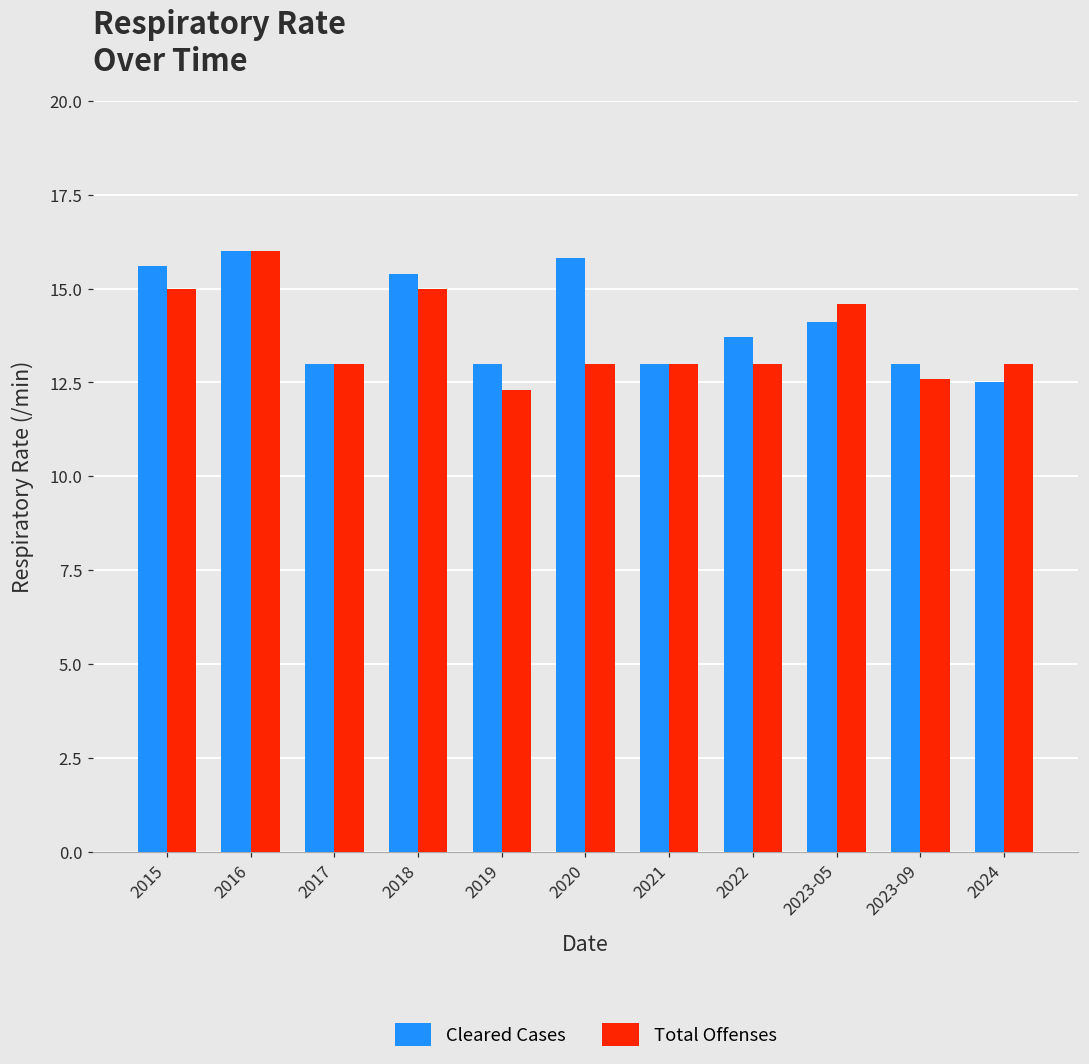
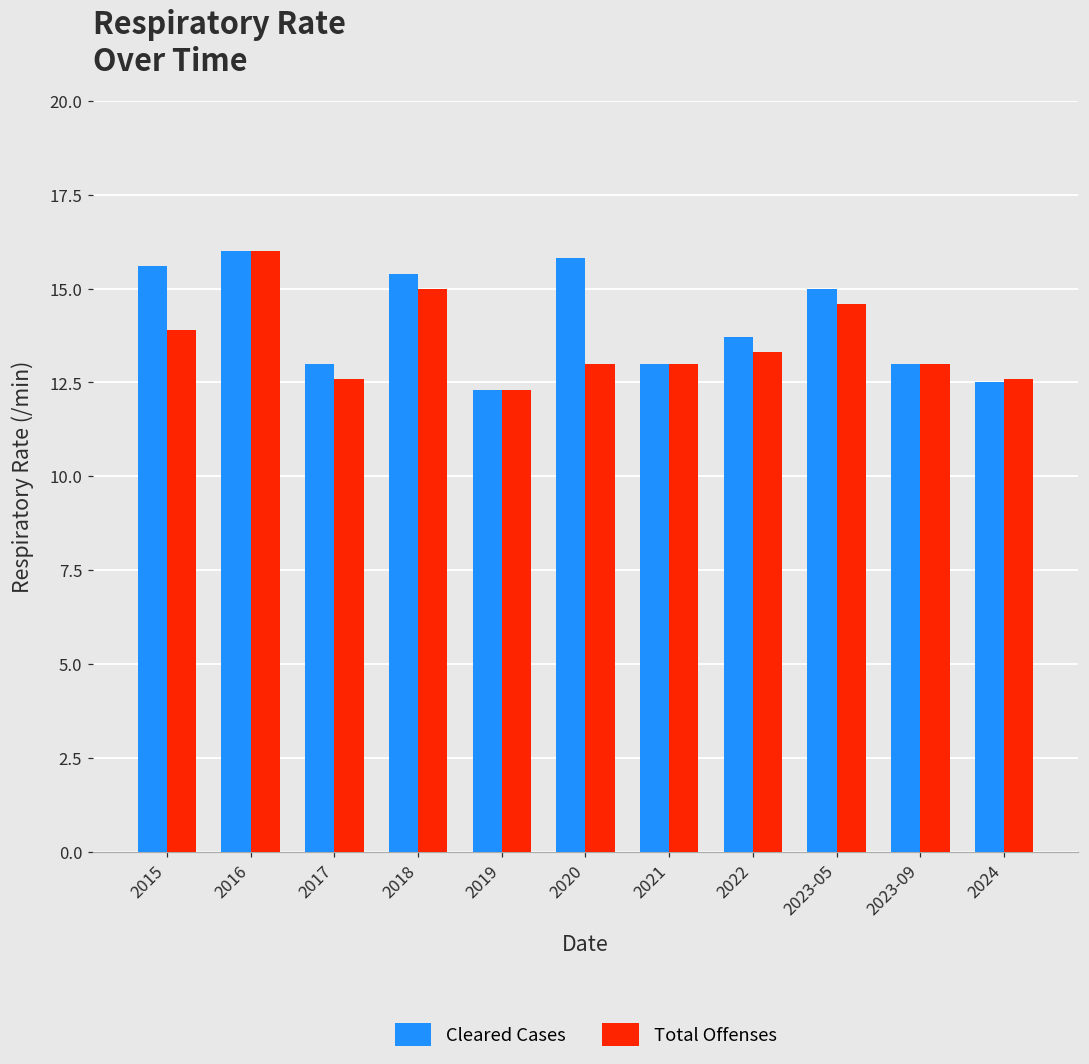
Total Offenses, 2015: 15.0 -> 13.9
Total Offenses, 2017: 13.0 -> 12.6
Cleared Cases, 2019: 13.0 -> 12.3
Total Offenses, 2022: 13.0 -> 13.3
Cleared Cases, 2023-05: 14.1 -> 15.0
Total Offenses, 2023-09: 12.6 -> 13.0
Total Offenses, 2024: 13.0 -> 12.6
